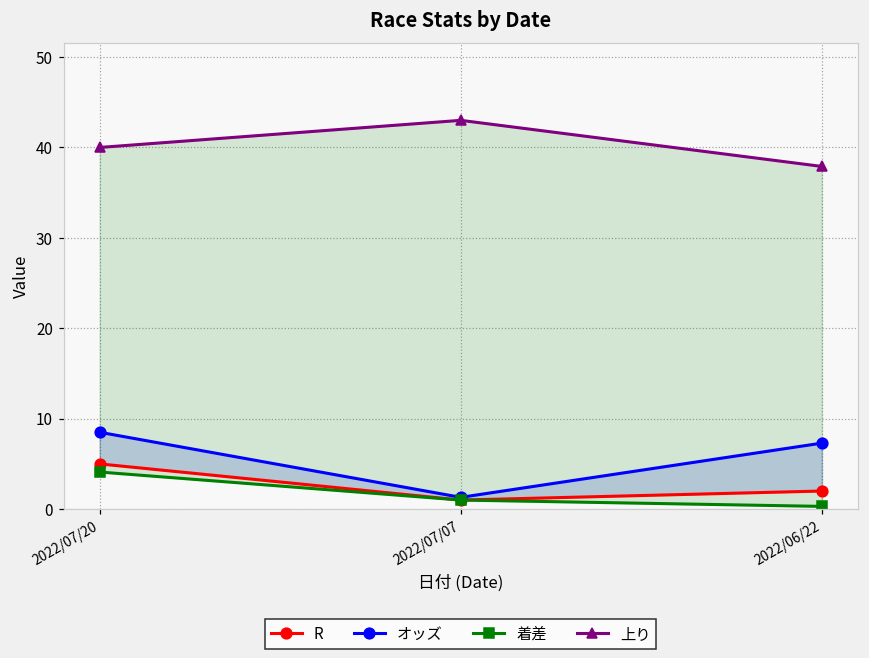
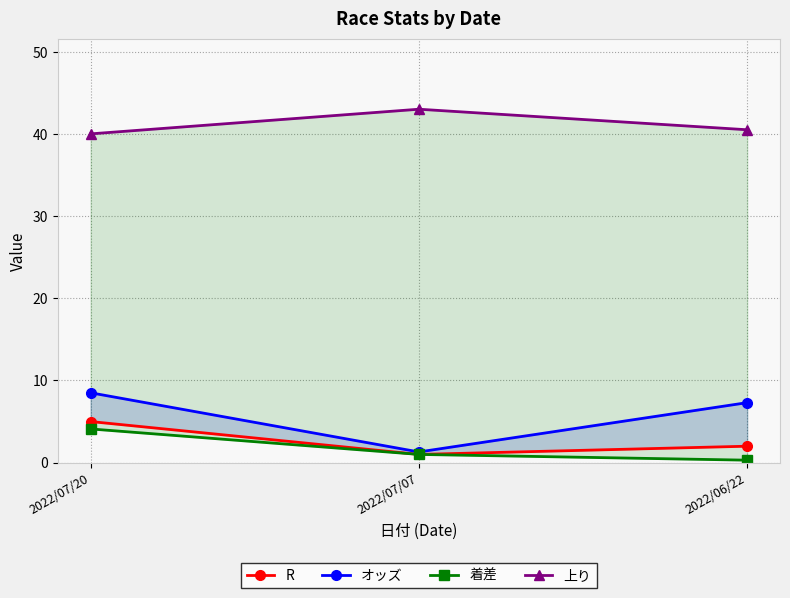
上り, 2022/06/22: 38 -> 41
